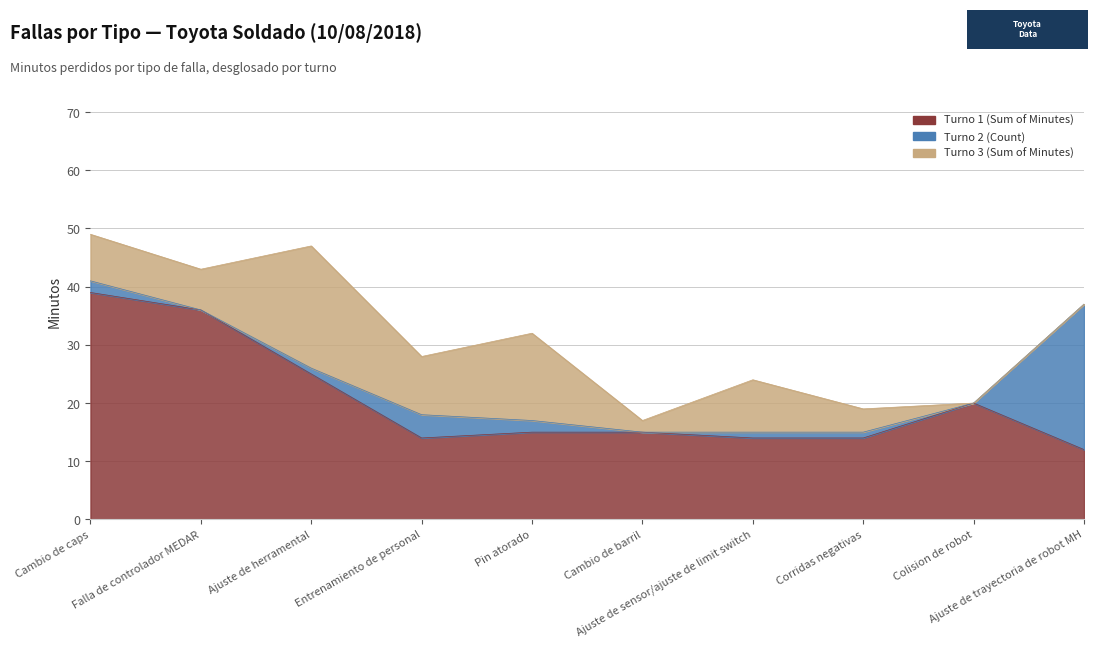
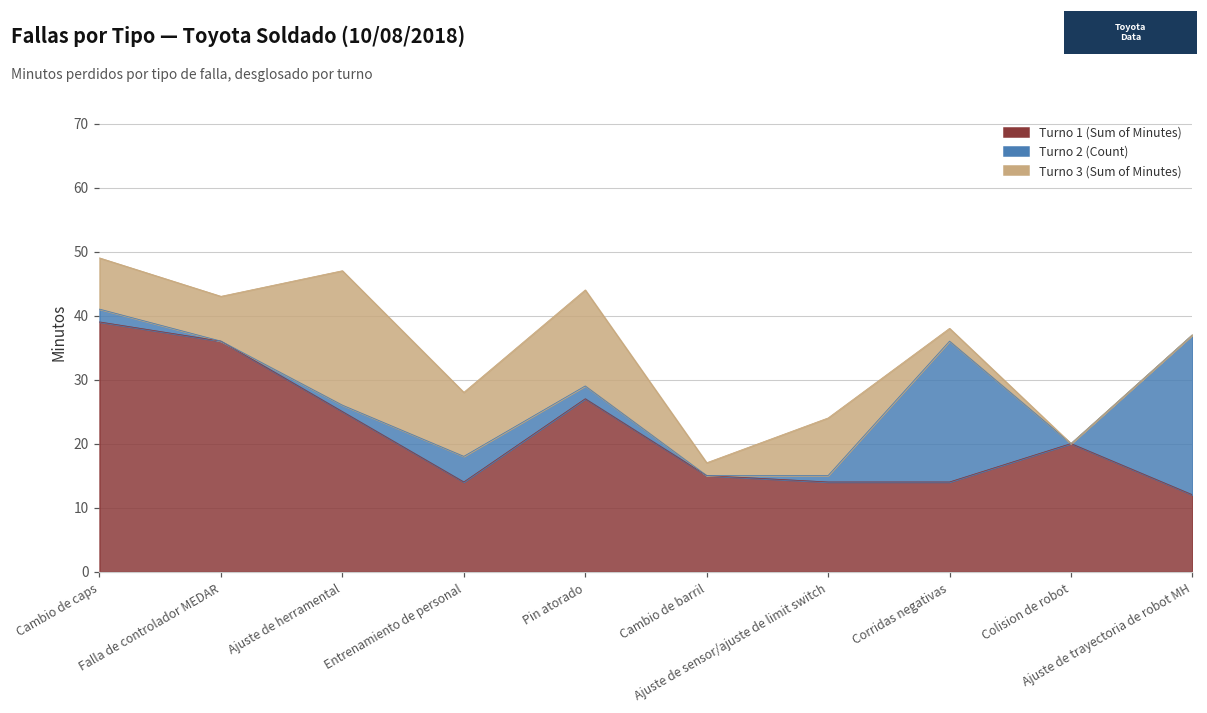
Turno 1 (Sum of Minutes), Pin atorado: 15 -> 27
Turno 2 (Count), Corridas negativas: 1 -> 22
Turno 3 (Sum of Minutes), Corridas negativas: 4 -> 2
